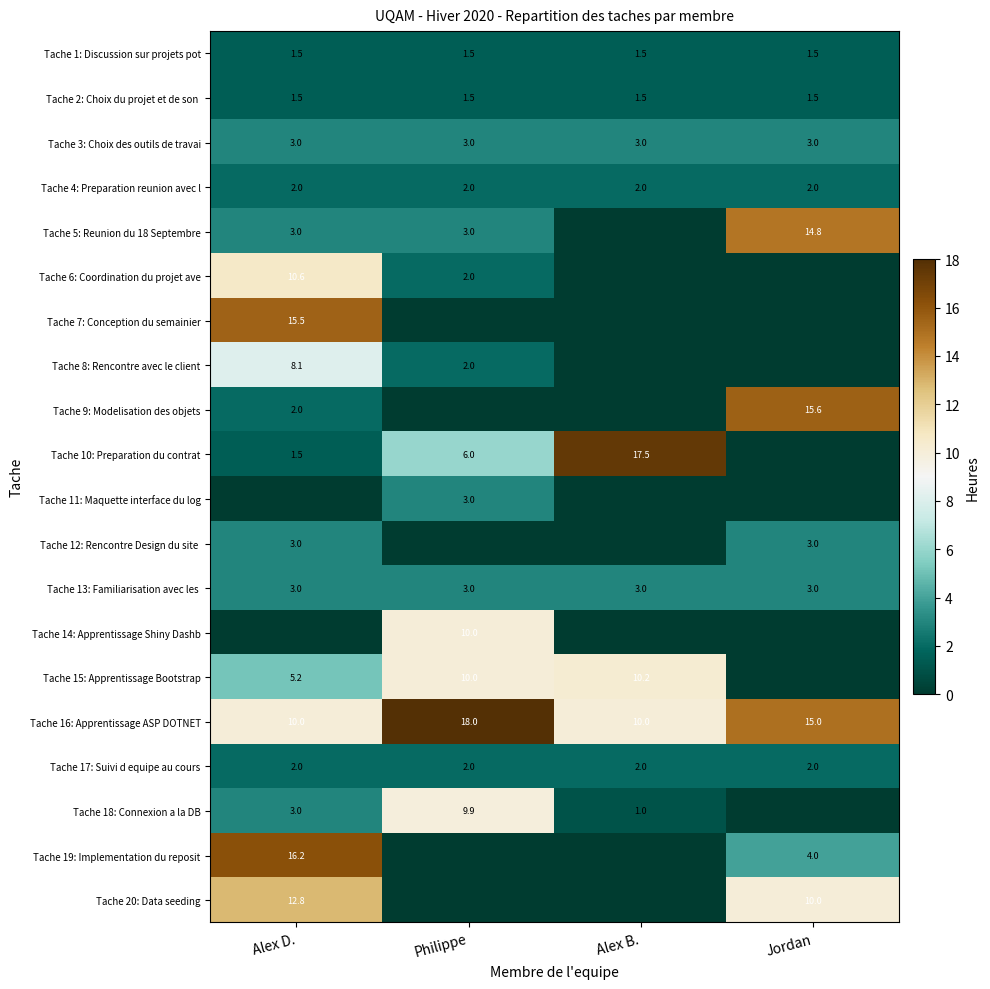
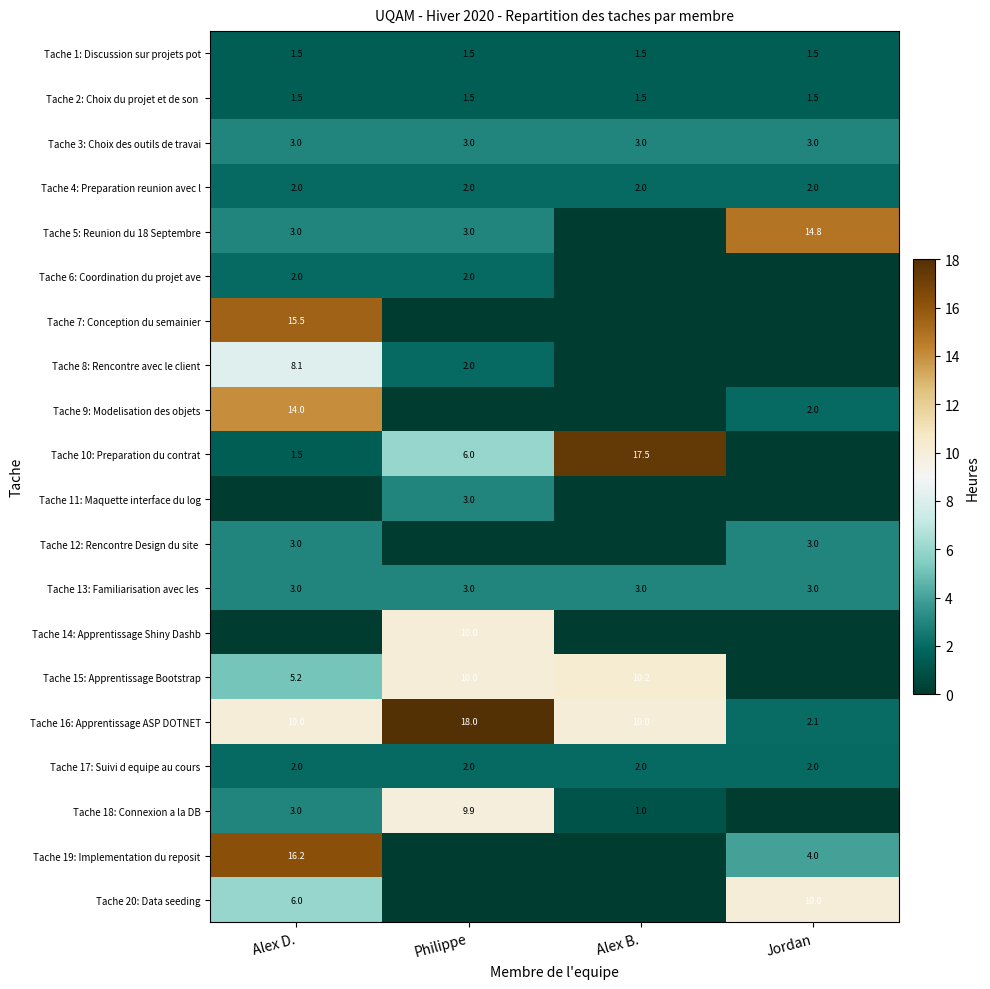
Tache 6: Coordination du projet ave, Alex D.: 10.6 -> 2.0
Tache 9: Modelisation des objets, Alex D.: 2.0 -> 14.0
Tache 9: Modelisation des objets, Jordan: 15.6 -> 2.0
Tache 16: Apprentissage ASP DOTNET, Jordan: 15.0 -> 2.1
Tache 20: Data seeding, Alex D.: 12.8 -> 6.0
